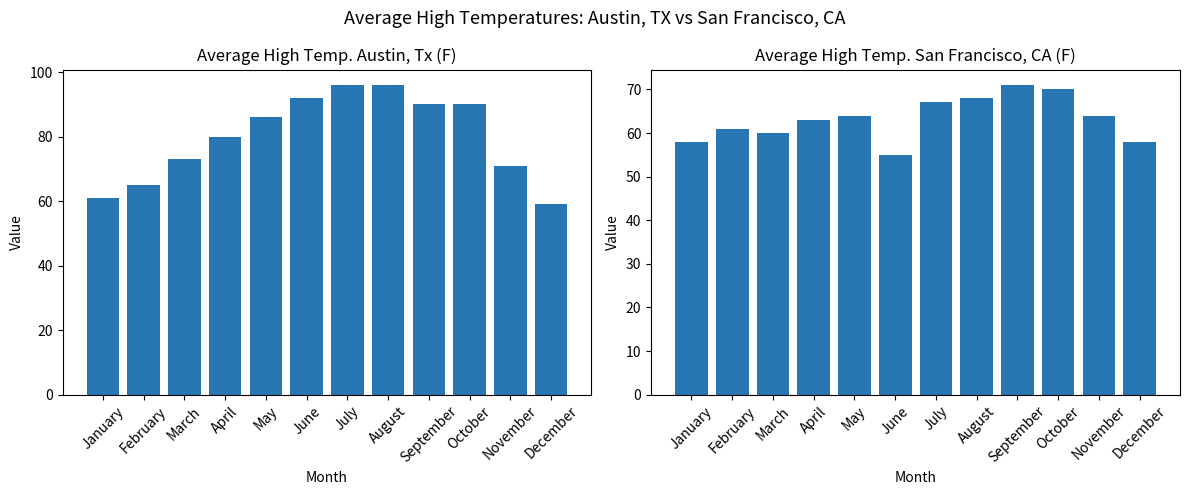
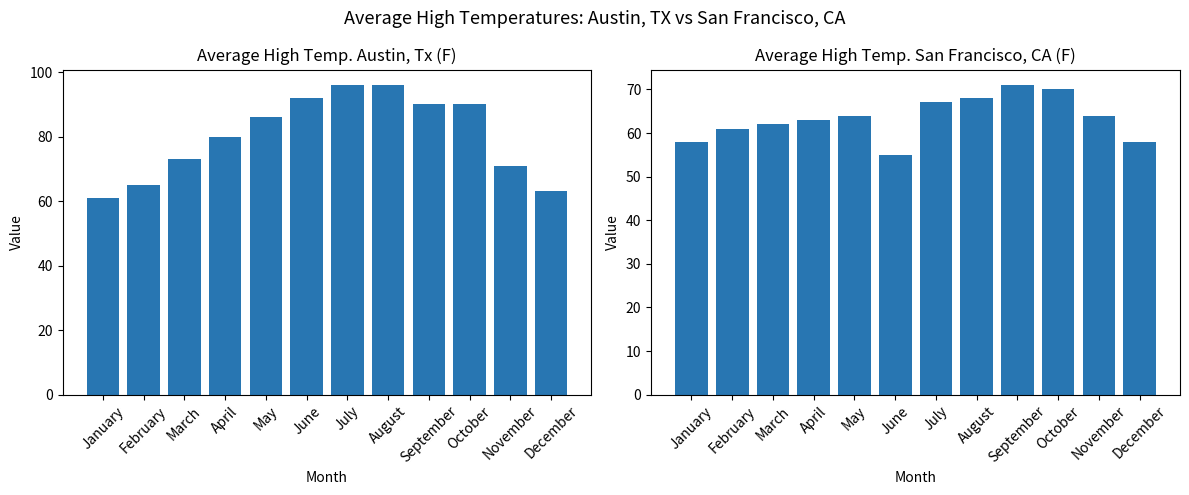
Average High Temp. Austin, Tx (F), December: 59 -> 63
Average High Temp. San Francisco, CA (F), March: 60 -> 62
